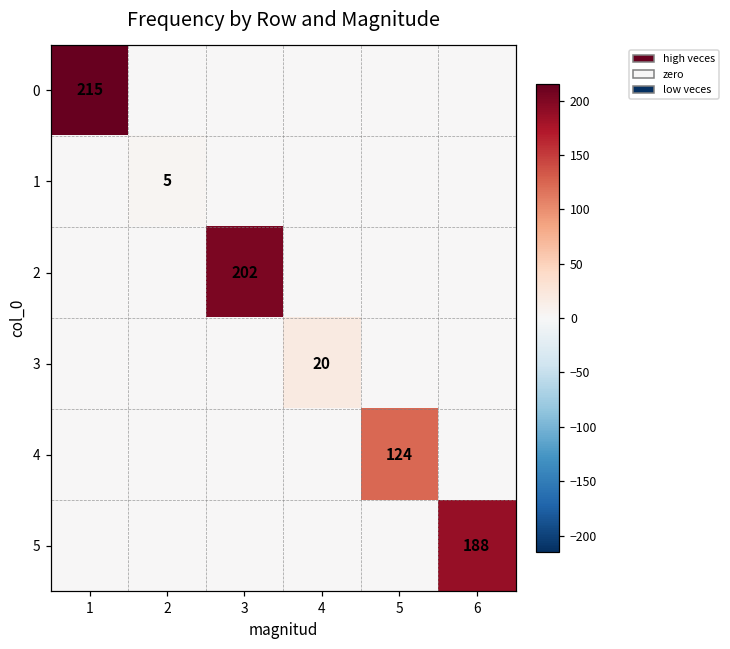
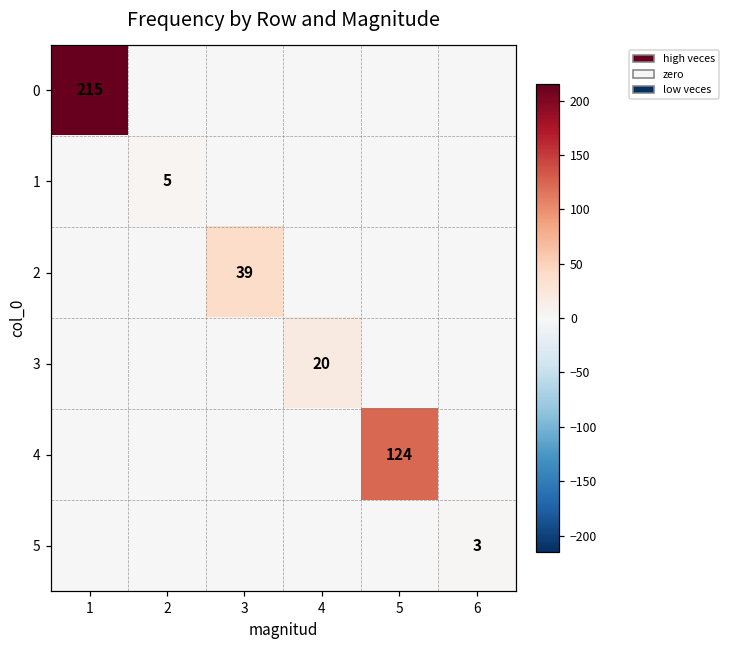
2, 3: 202 -> 39
5, 6: 188 -> 3
